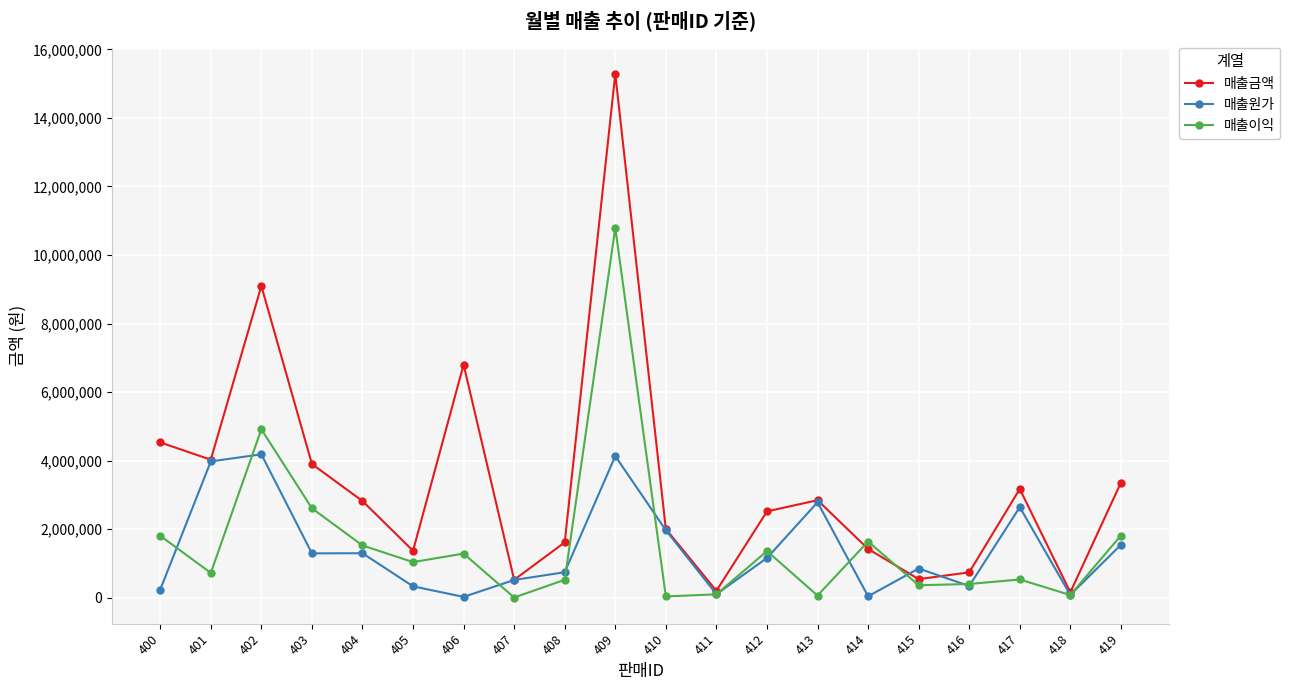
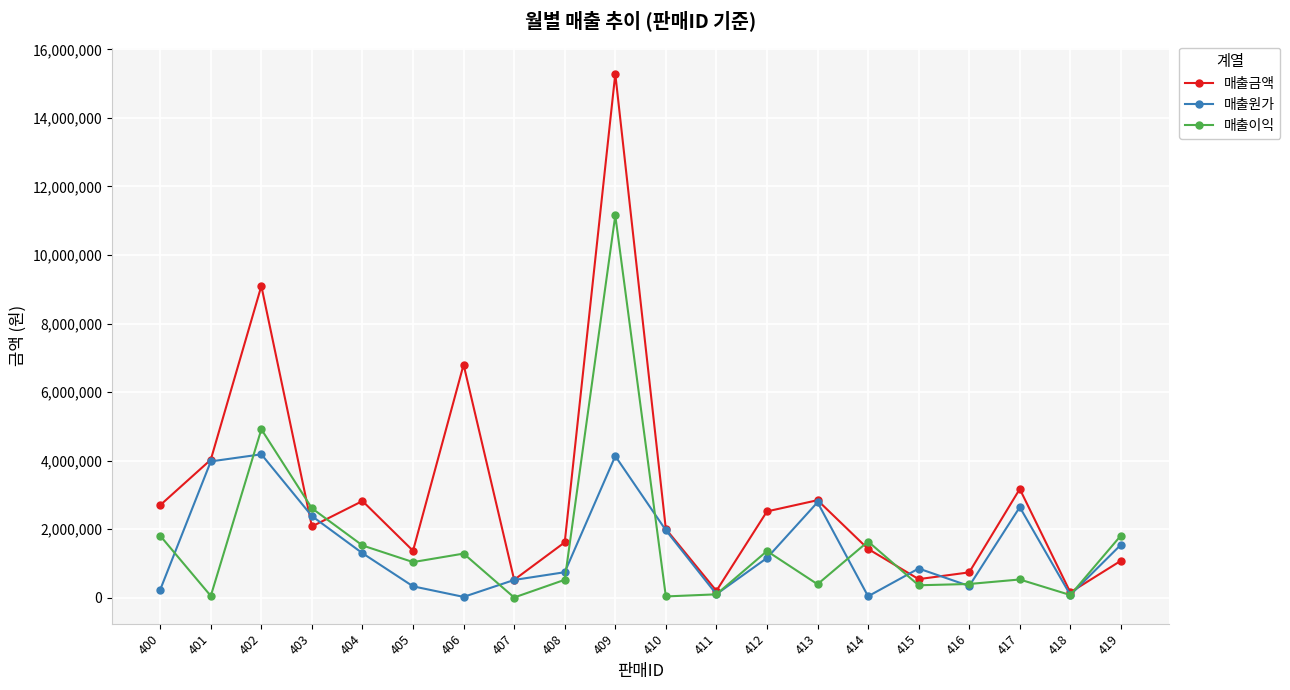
매출금액, 400: 4,500,000 -> 2,700,000
매출이익, 401: 700,000 -> 100,000
매출금액, 403: 3,900,000 -> 2,100,000
매출원가, 403: 1,300,000 -> 2,400,000
매출이익, 409: 10,800,000 -> 11,200,000
매출이익, 413: 100,000 -> 400,000
매출금액, 419: 3,400,000 -> 1,100,000
